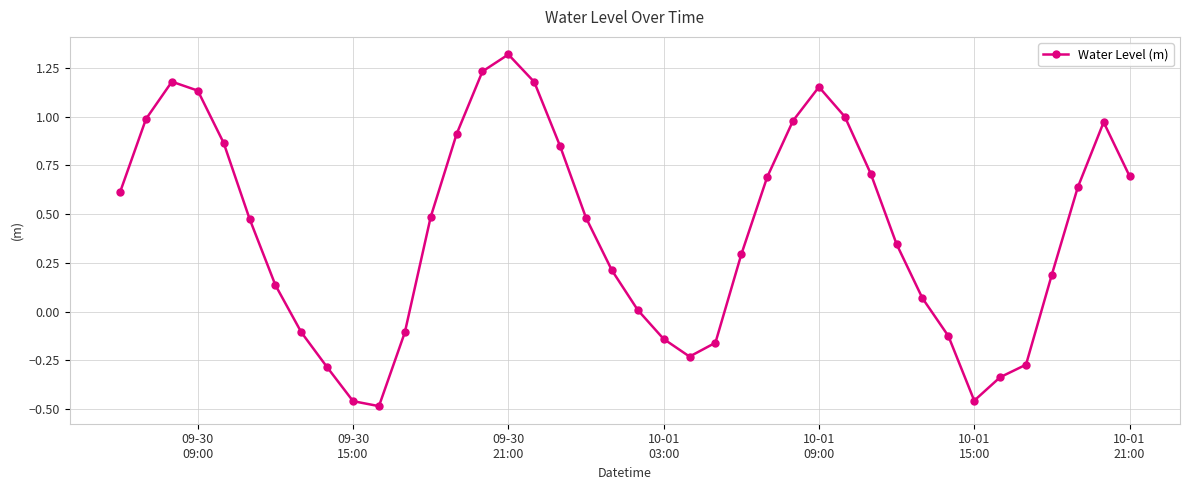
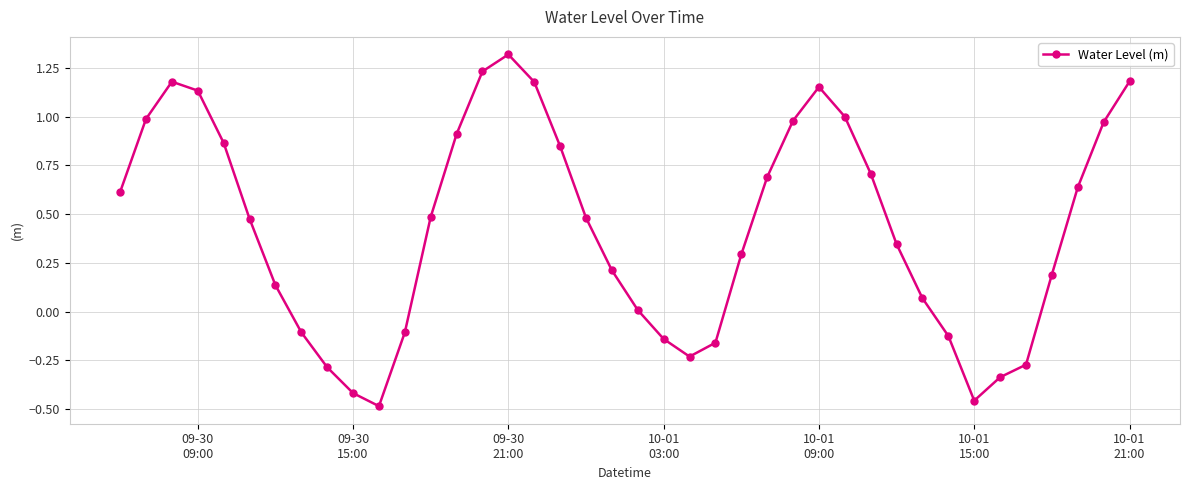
09-30 15:00: -0.46 -> -0.42
10-01 21:00: 0.70 -> 1.18
